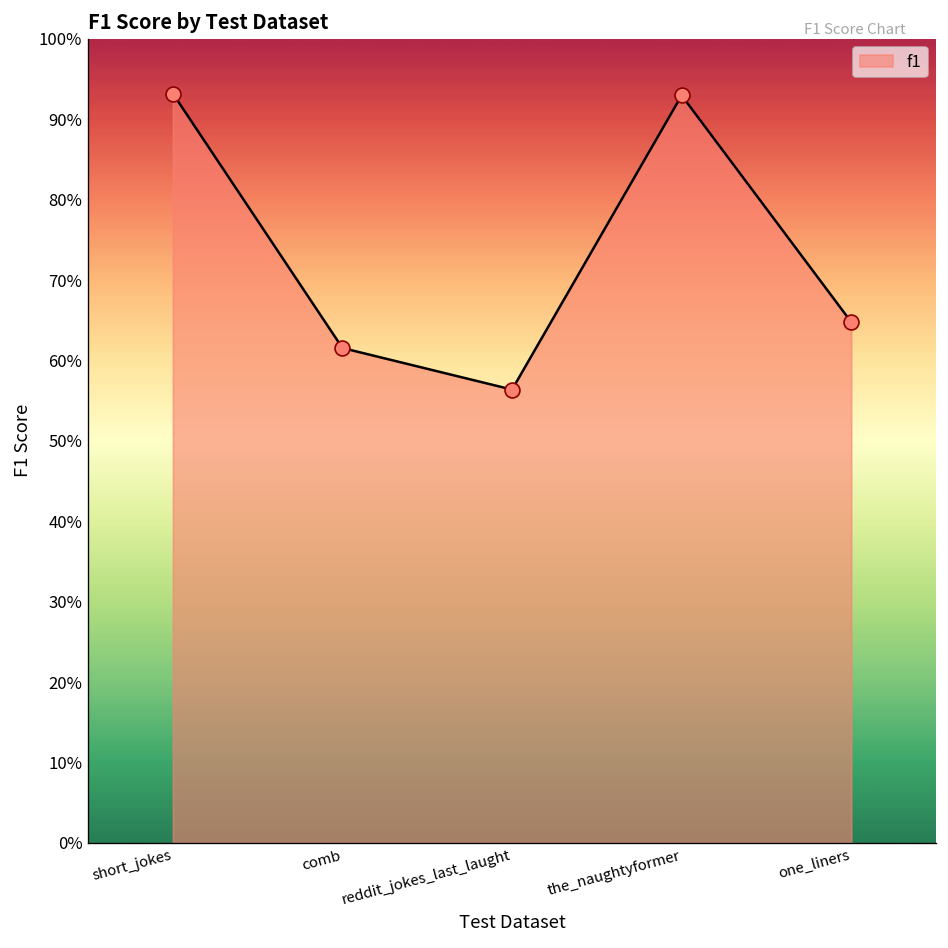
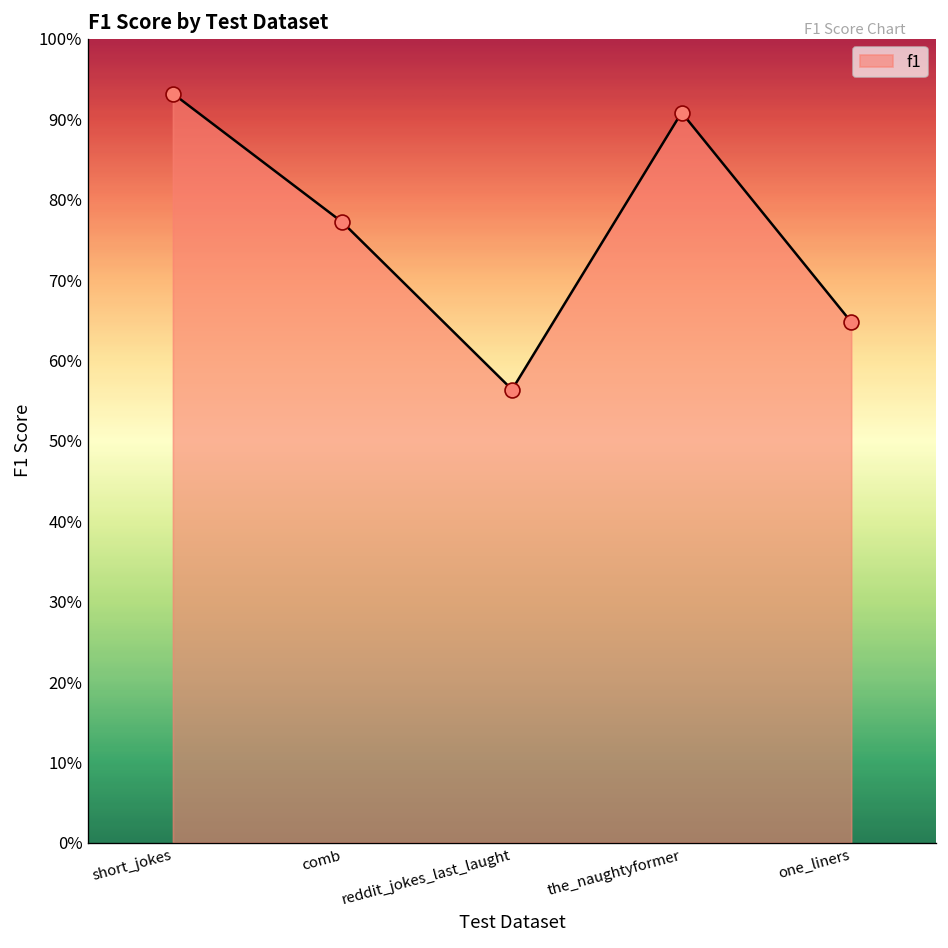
comb: 62% -> 77%
the_naughtyformer: 93% -> 91%
